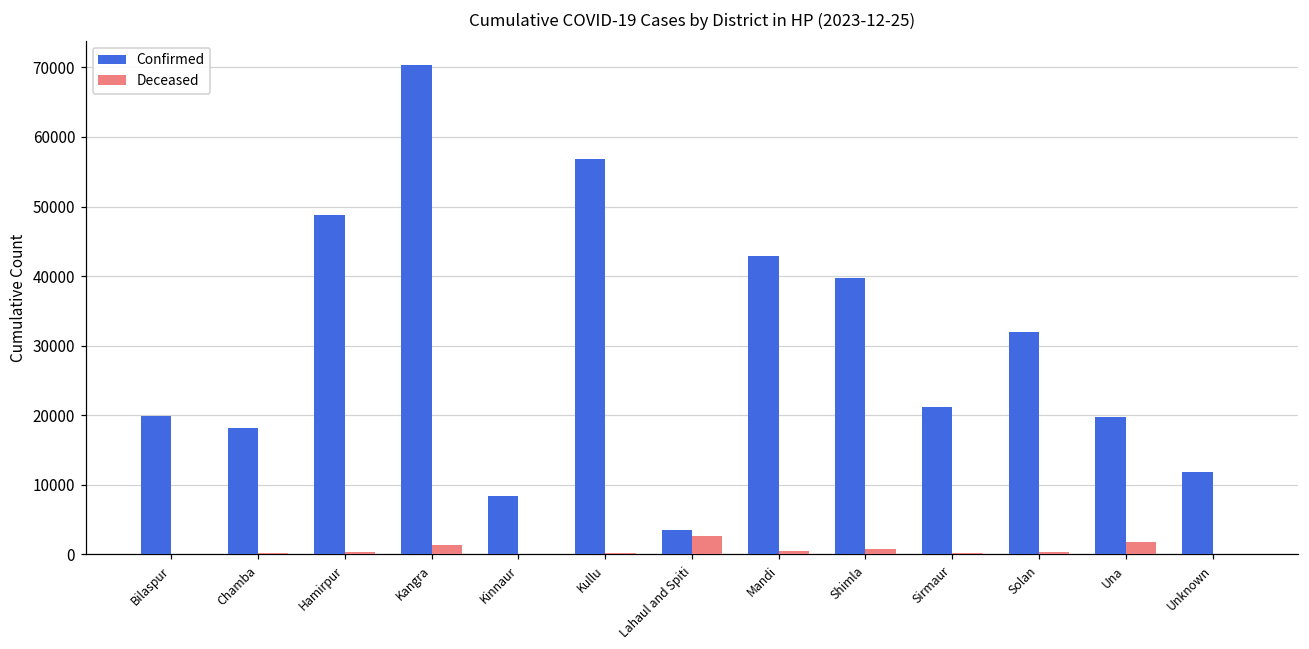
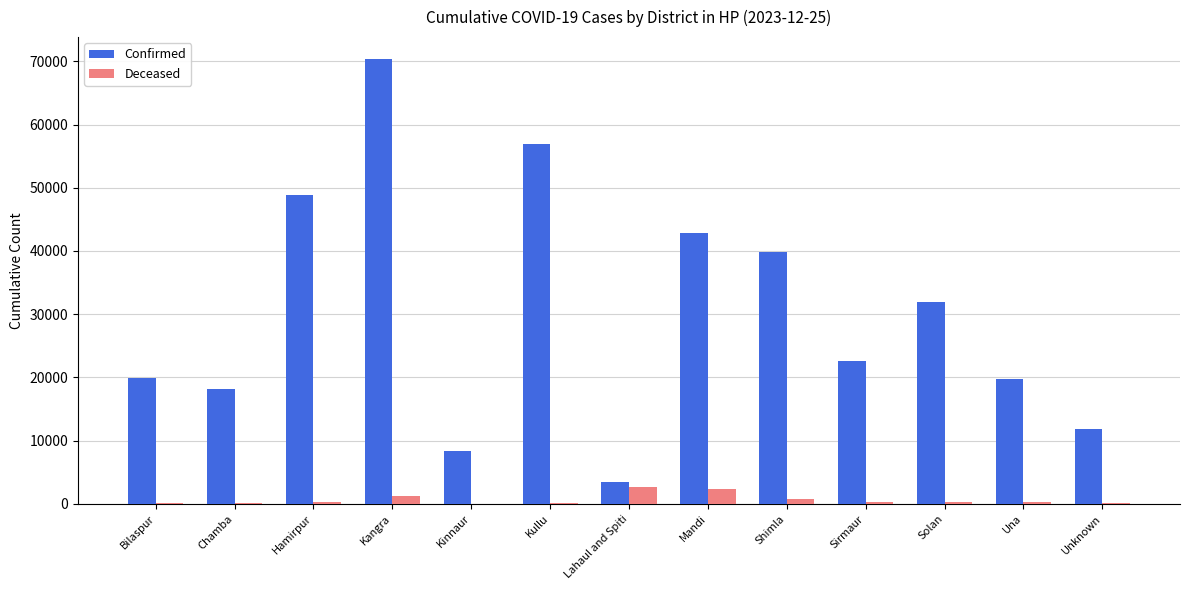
Deceased, Mandi: 1000 -> 2000
Confirmed, Sirmaur: 21000 -> 23000
Deceased, Una: 2000 -> 0
